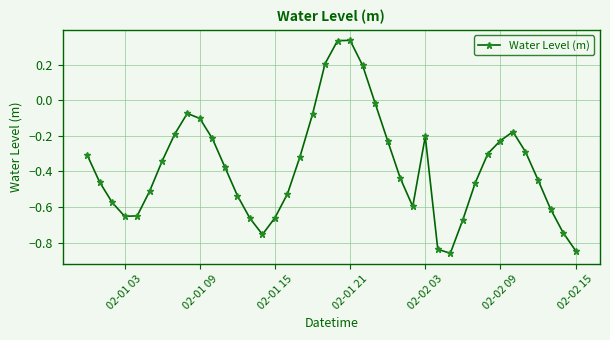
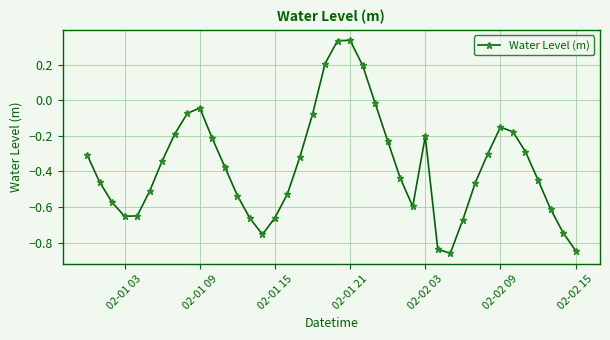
02-01 09: -0.10 -> -0.04
02-02 09: -0.23 -> -0.15
